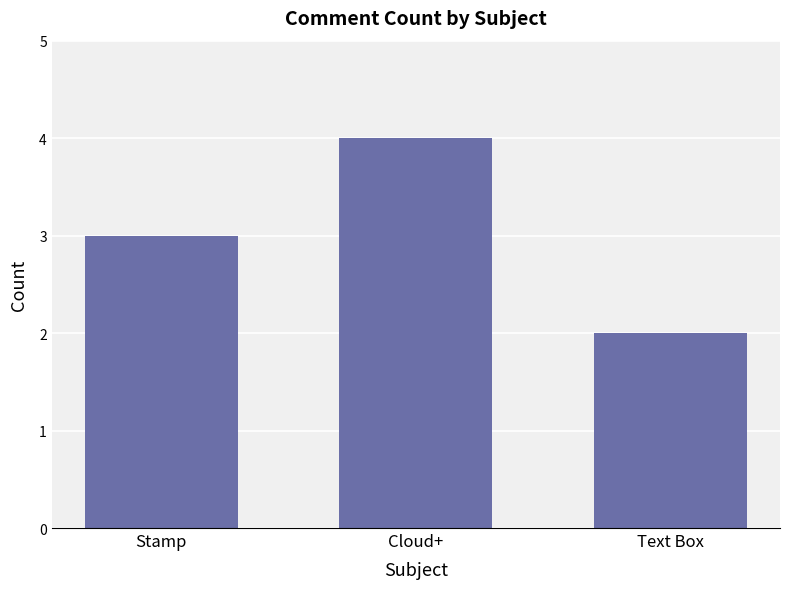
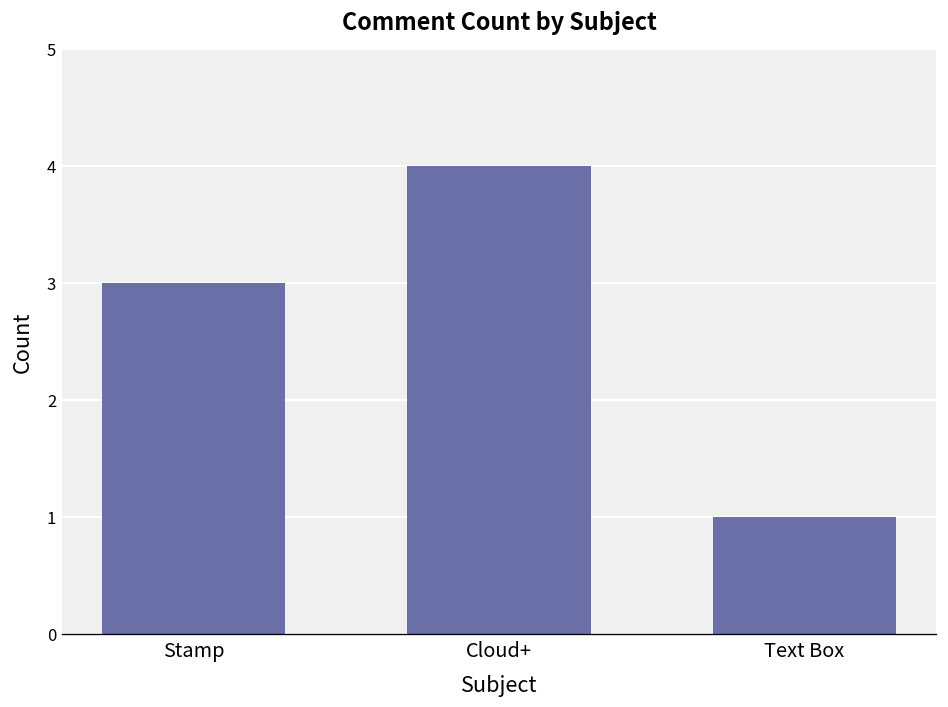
Text Box: 2 -> 1
